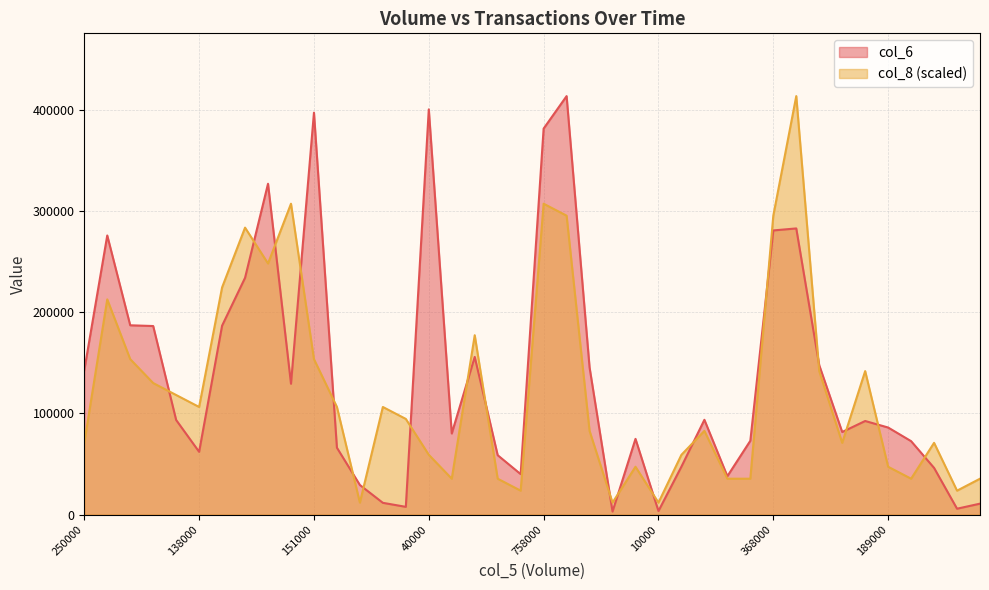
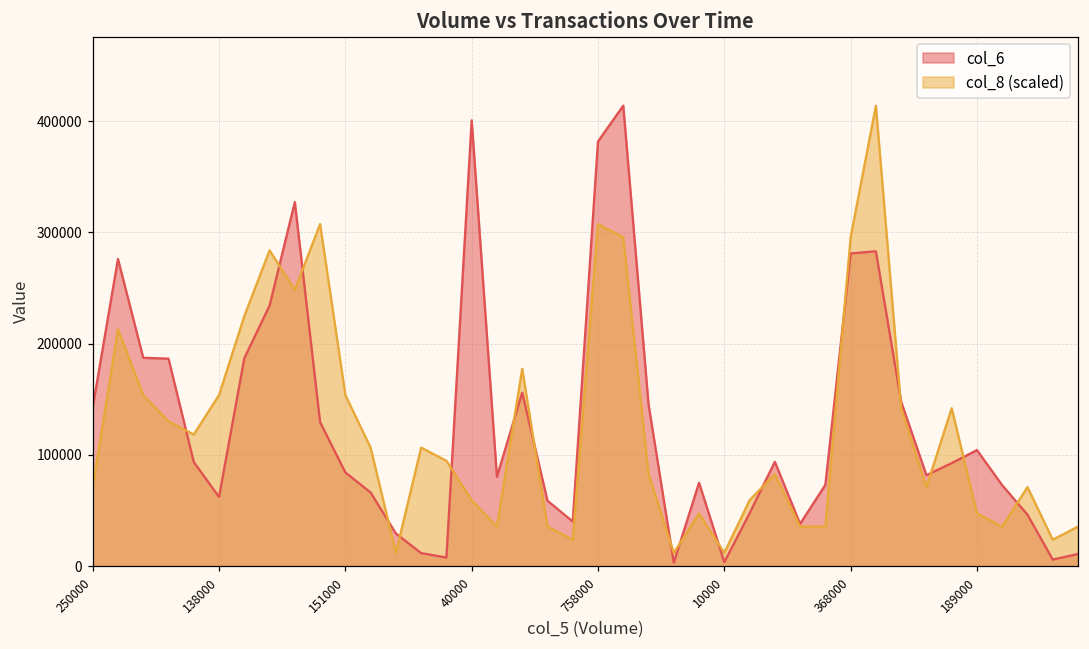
col_8 (scaled), 138000: 106000 -> 154000
col_6, 151000: 397000 -> 84000
col_6, 189000: 86000 -> 104000
